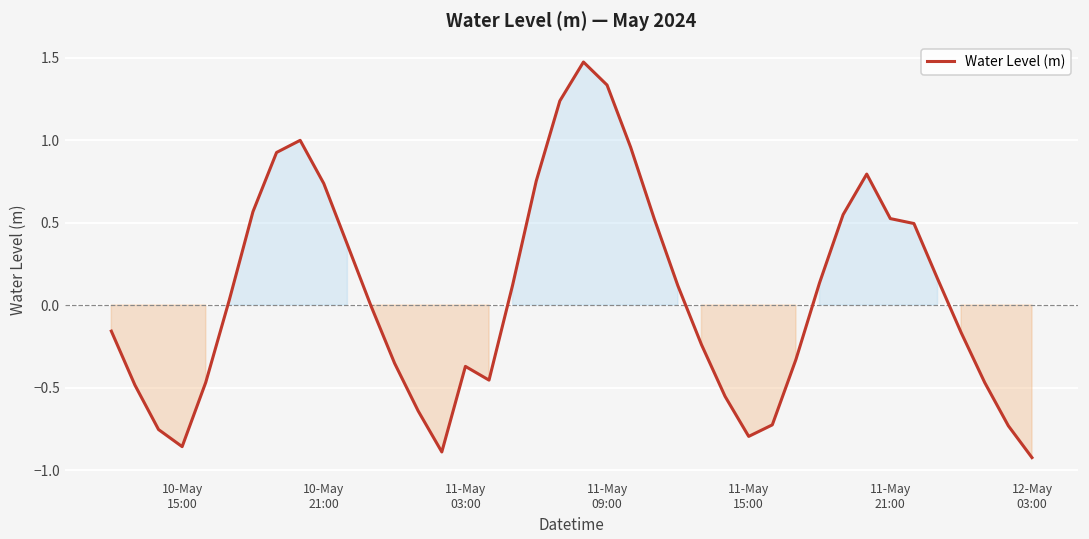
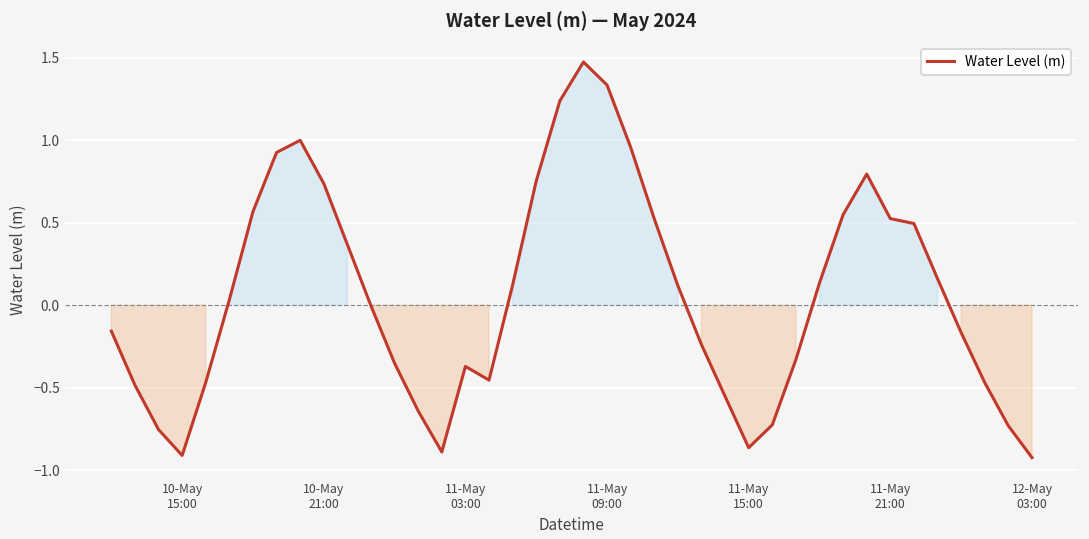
10-May 15:00: -0.86 -> -0.91
11-May 15:00: -0.80 -> -0.86
